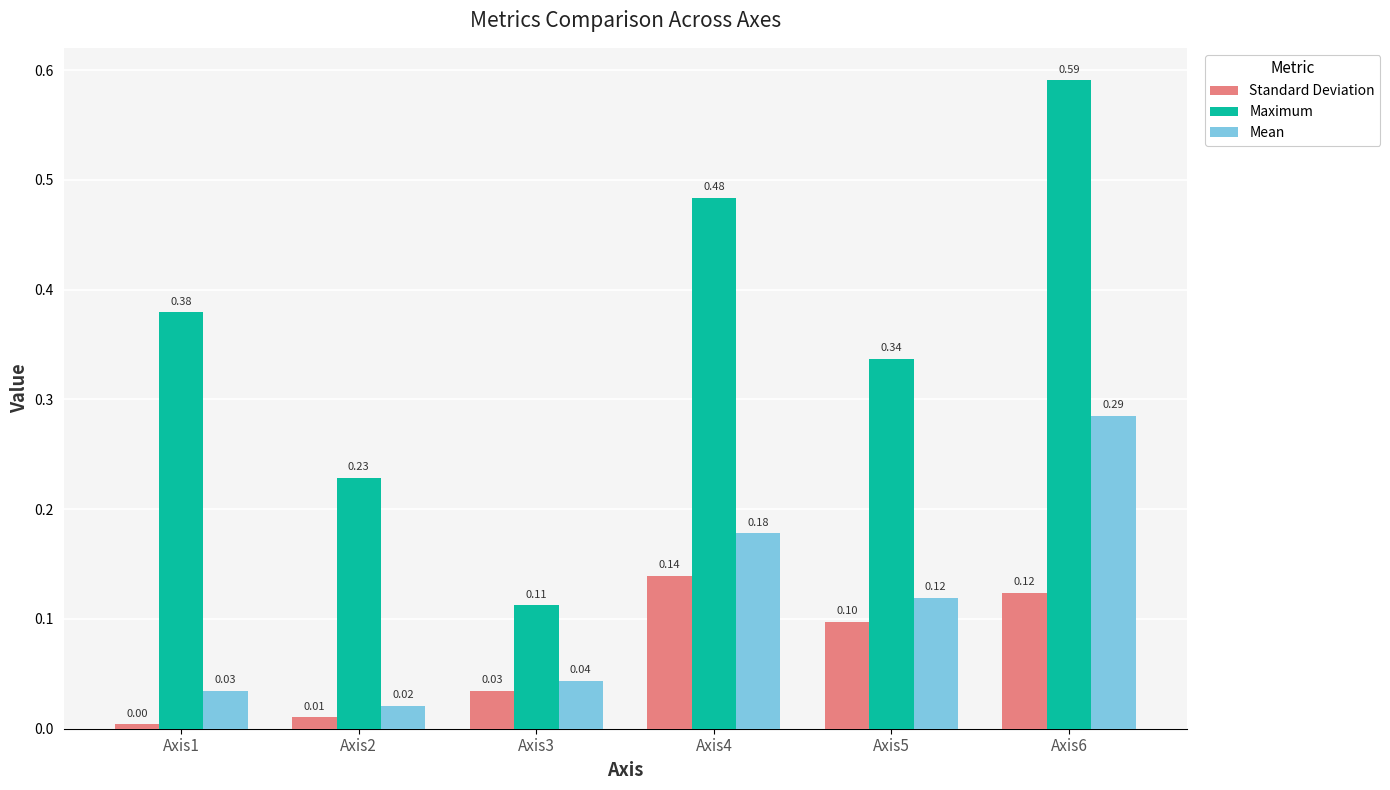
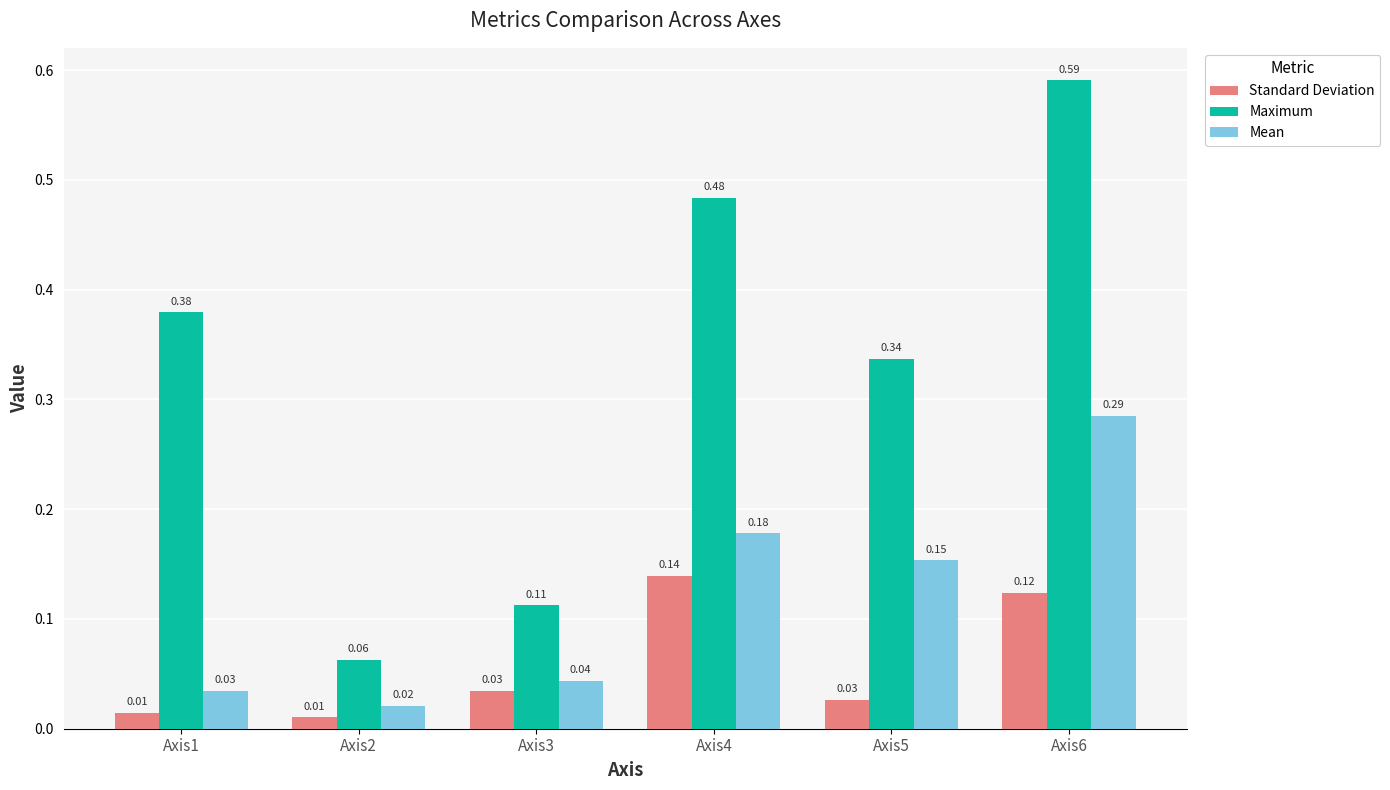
Standard Deviation, Axis1: 0.00 -> 0.01
Maximum, Axis2: 0.23 -> 0.06
Standard Deviation, Axis5: 0.10 -> 0.03
Mean, Axis5: 0.12 -> 0.15
